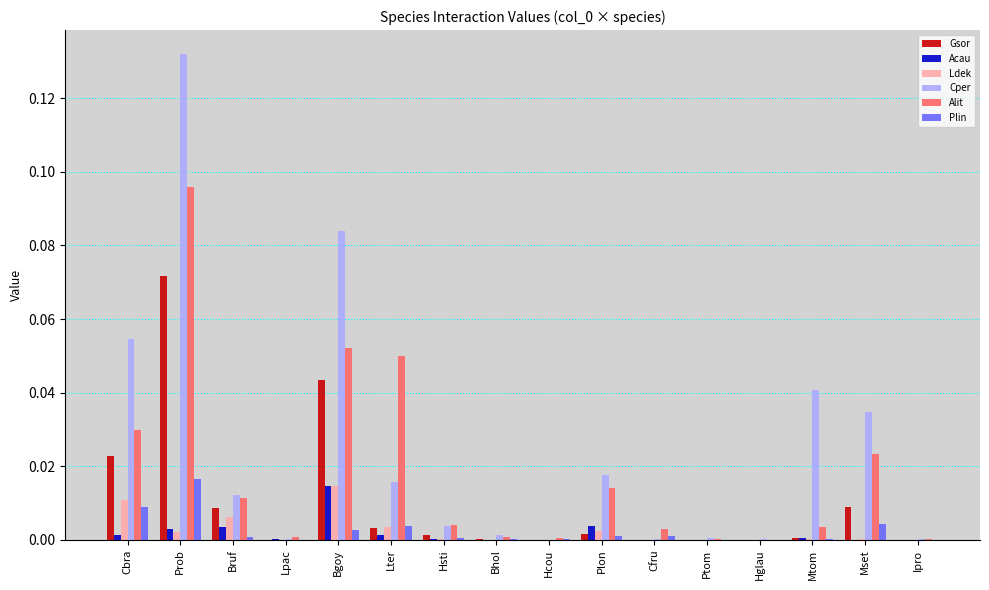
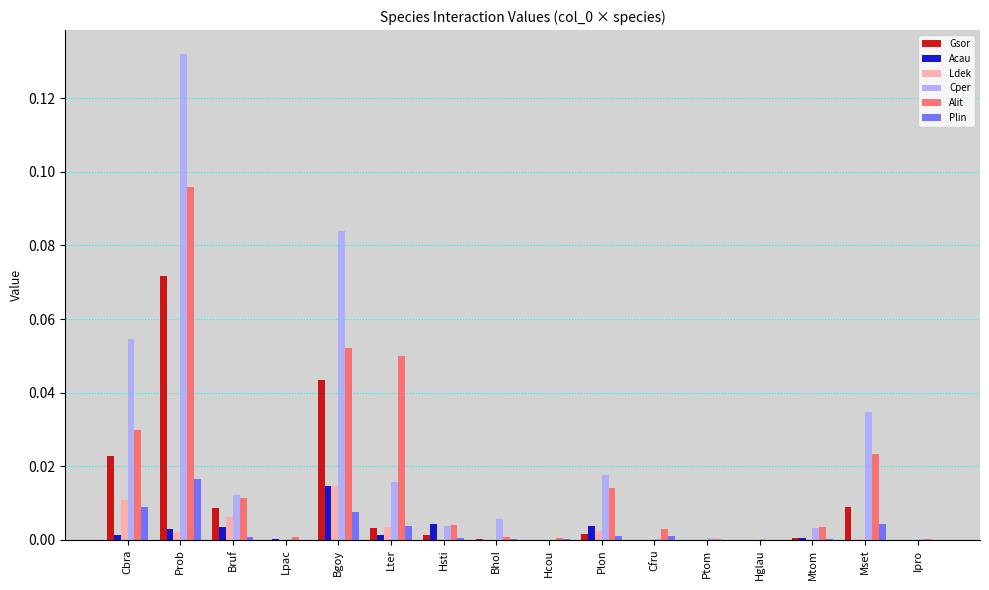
Plin, Bgoy: 0.003 -> 0.008
Acau, Hsti: 0.000 -> 0.004
Cper, Bhol: 0.001 -> 0.006
Cper, Mtom: 0.041 -> 0.003
